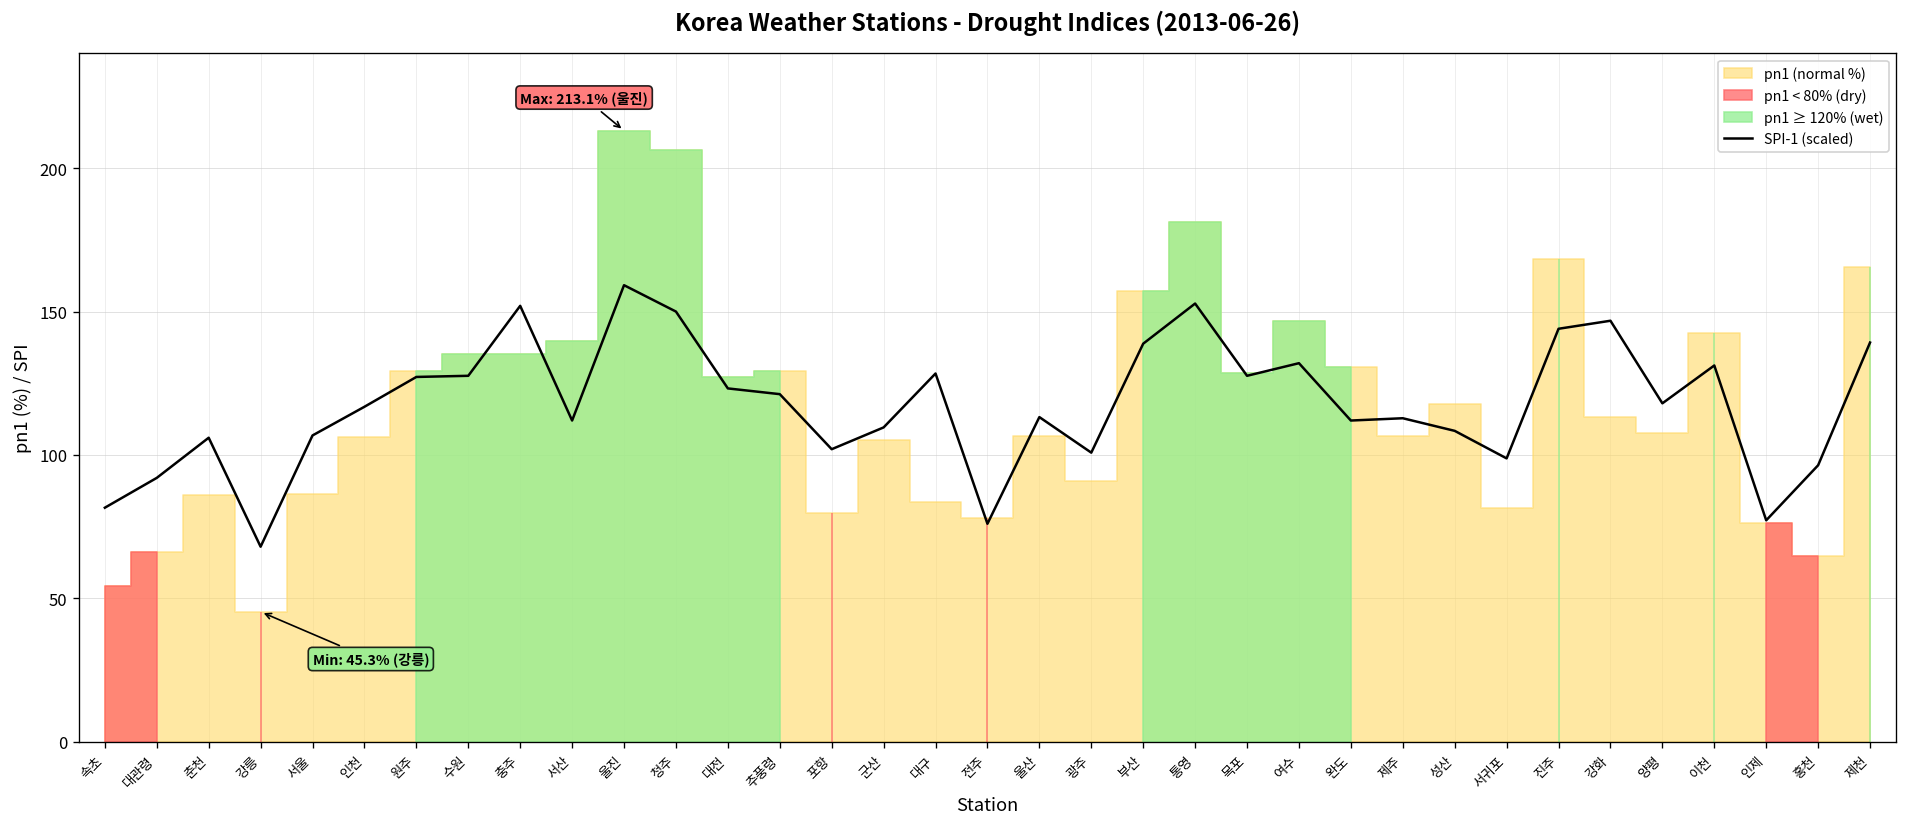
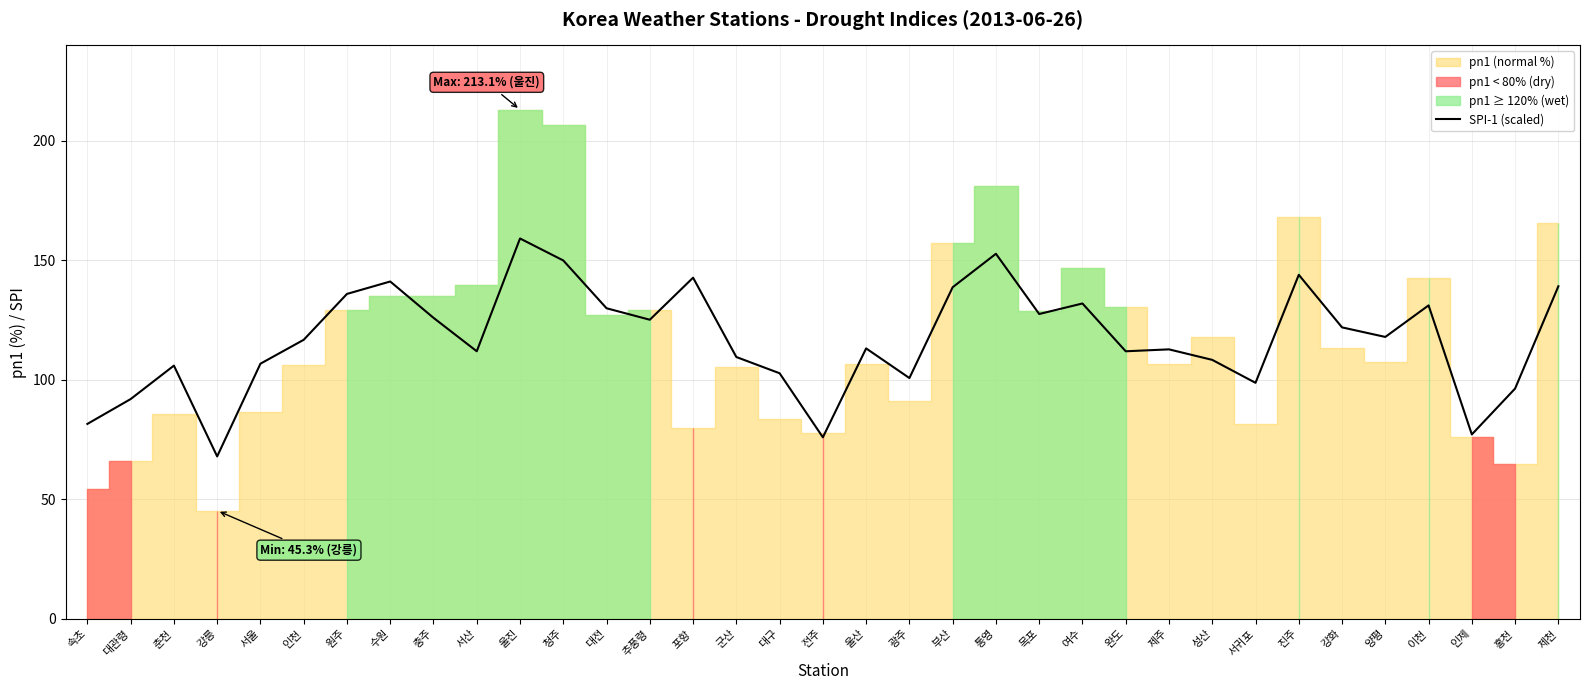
SPI-1 (scaled), 원주: 127 -> 136
SPI-1 (scaled), 수원: 128 -> 141
SPI-1 (scaled), 충주: 152 -> 126
SPI-1 (scaled), 대전: 123 -> 130
SPI-1 (scaled), 추풍령: 121 -> 125
SPI-1 (scaled), 포항: 102 -> 143
SPI-1 (scaled), 대구: 128 -> 103
SPI-1 (scaled), 강화: 147 -> 122
